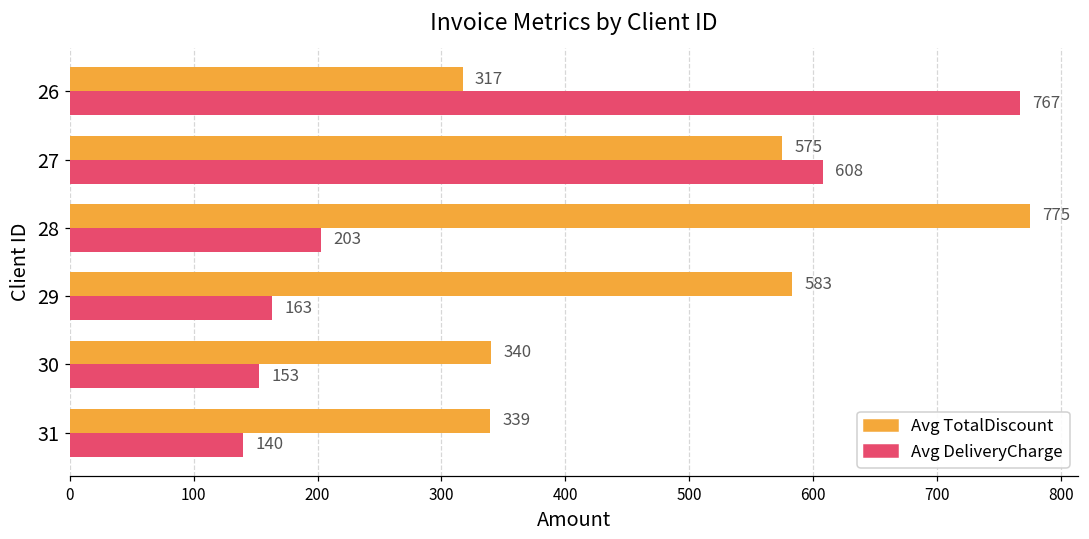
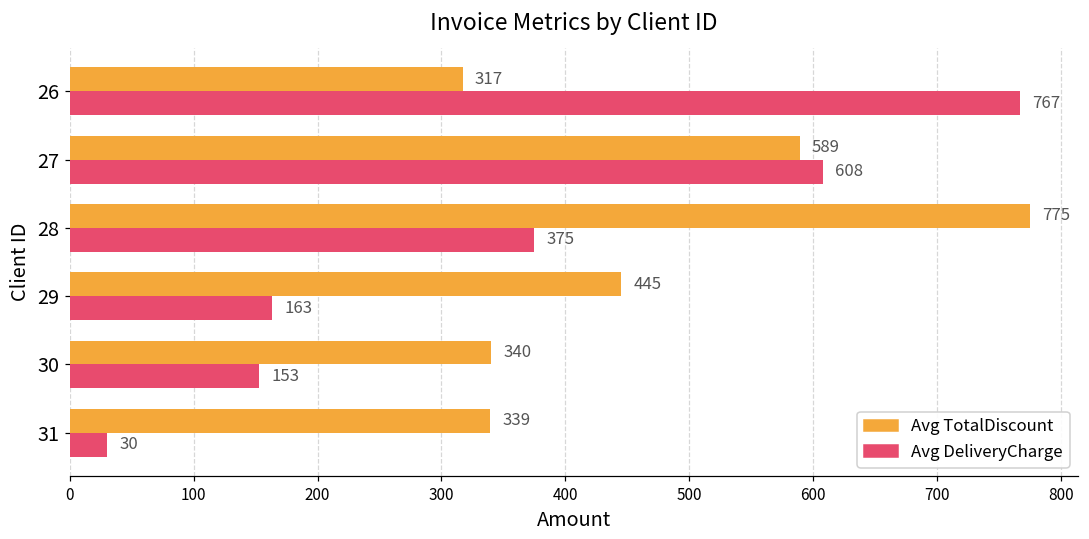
Avg TotalDiscount, 27: 575 -> 589
Avg DeliveryCharge, 28: 203 -> 375
Avg TotalDiscount, 29: 583 -> 445
Avg DeliveryCharge, 31: 140 -> 30
